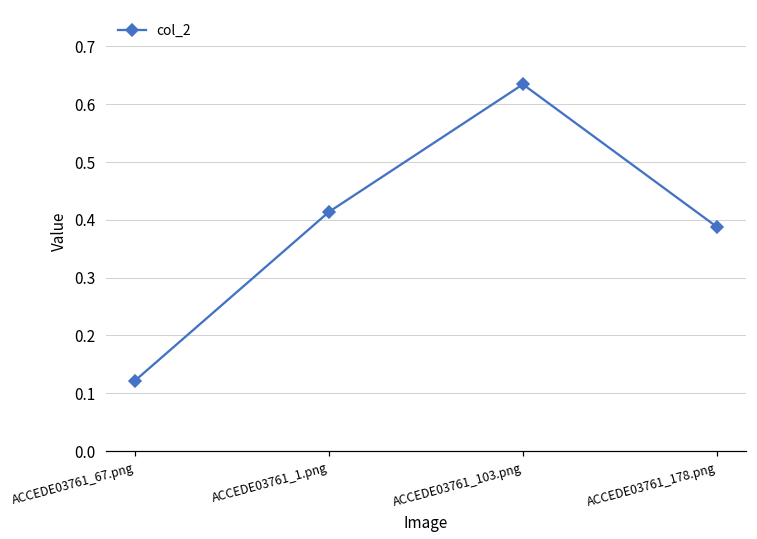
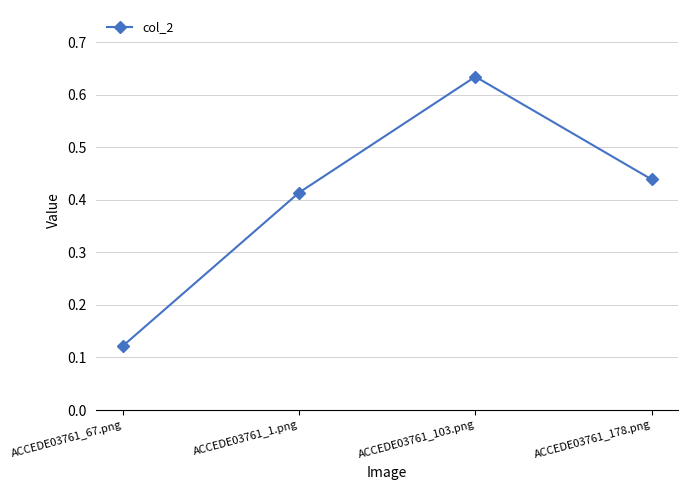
ACCEDE03761_178.png: 0.39 -> 0.44
